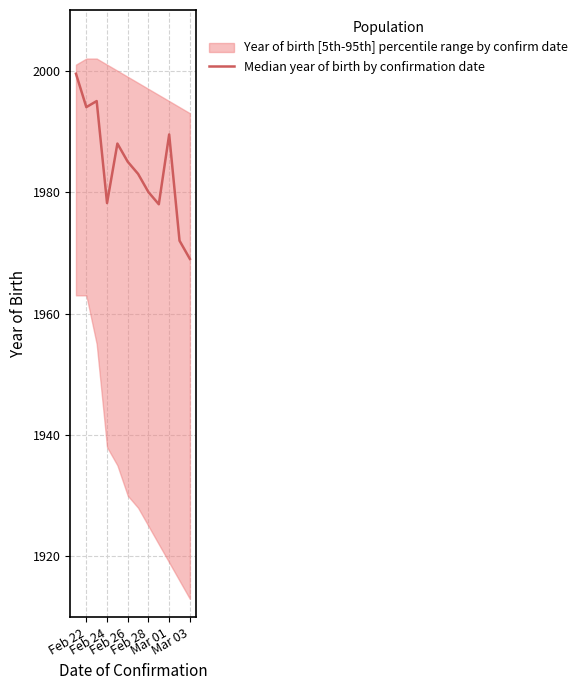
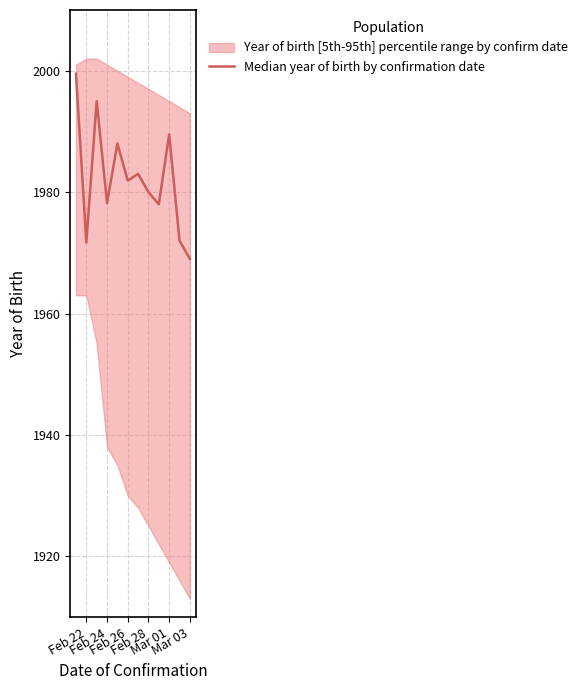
Median year of birth by confirmation date, Feb 22: 1994 -> 1972
Median year of birth by confirmation date, Feb 26: 1985 -> 1982
